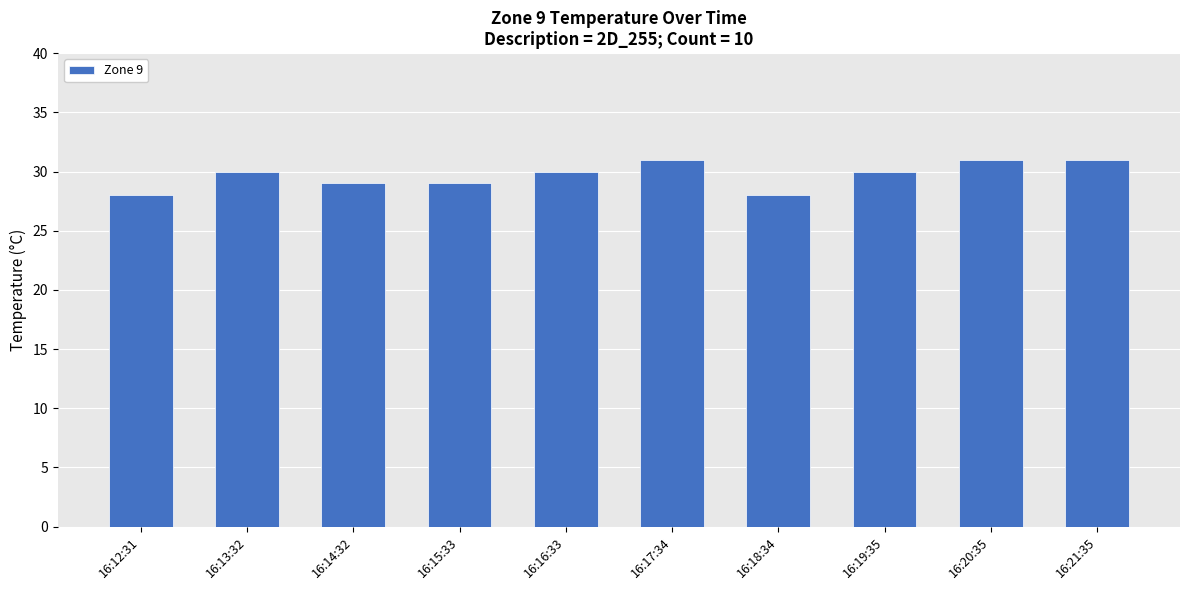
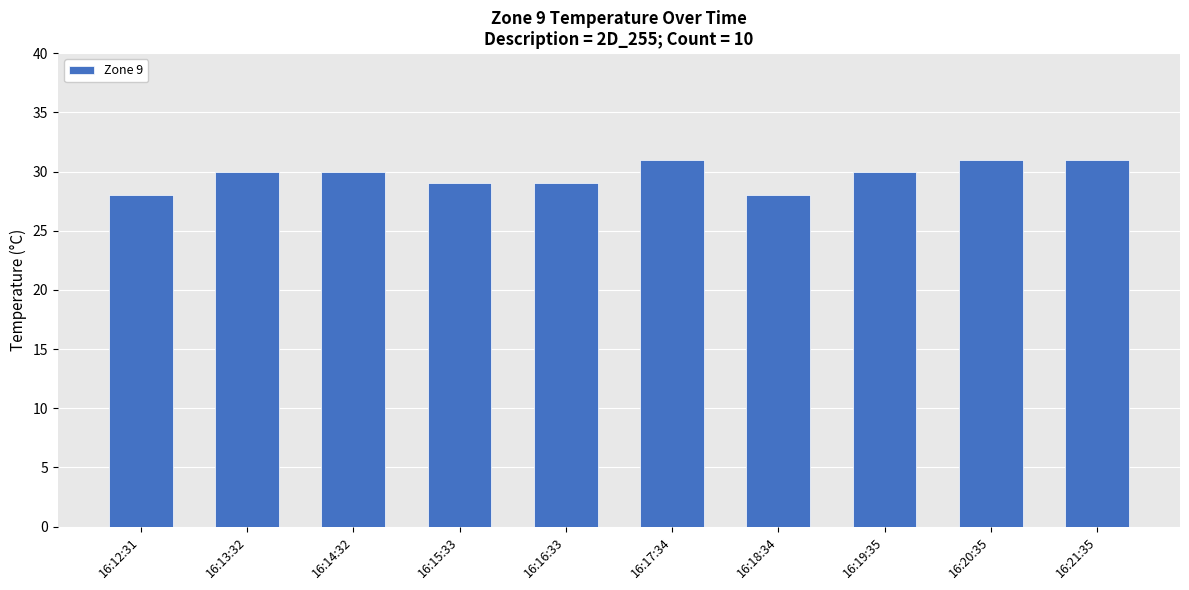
16:14:32: 29 -> 30
16:16:33: 30 -> 29
